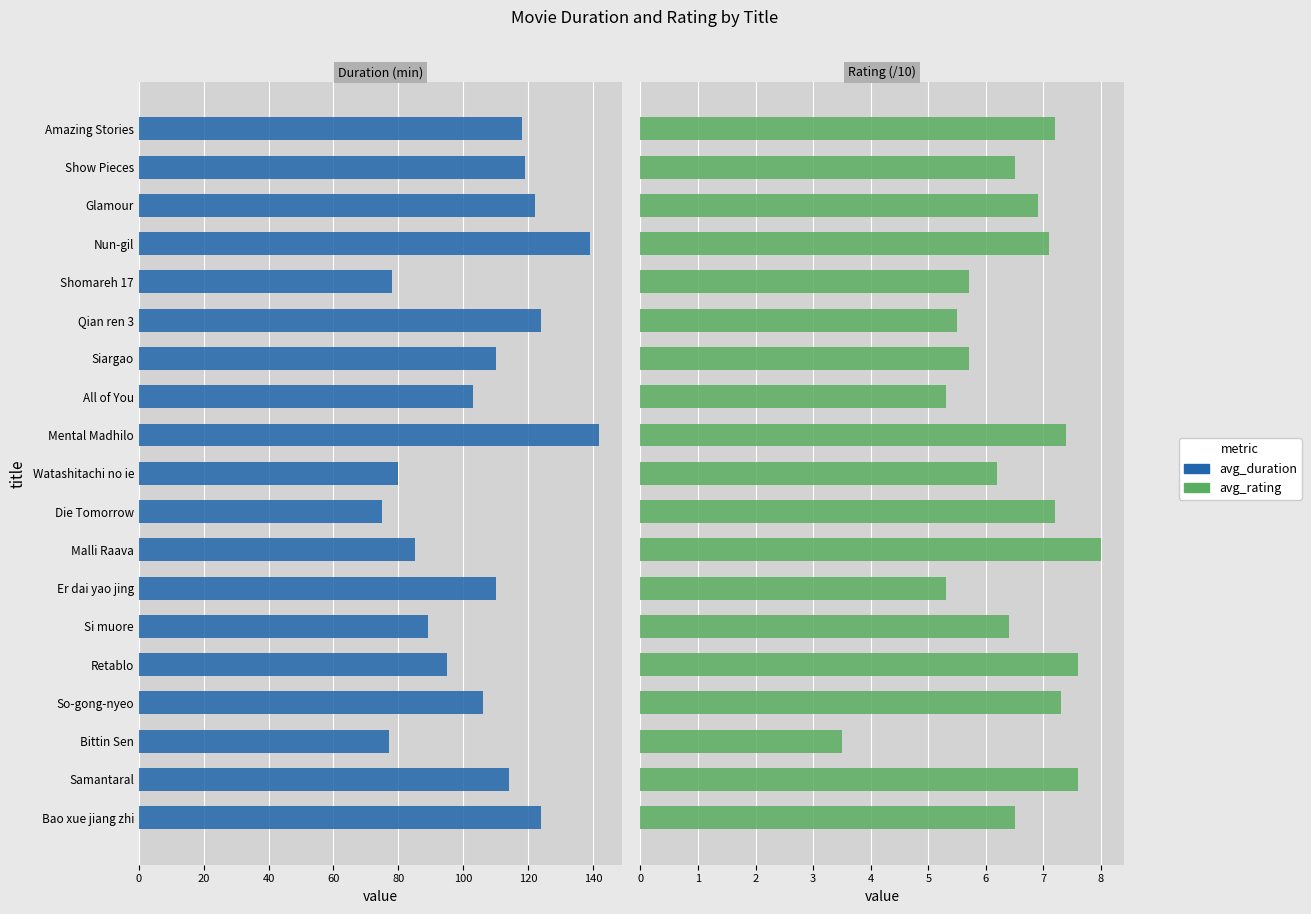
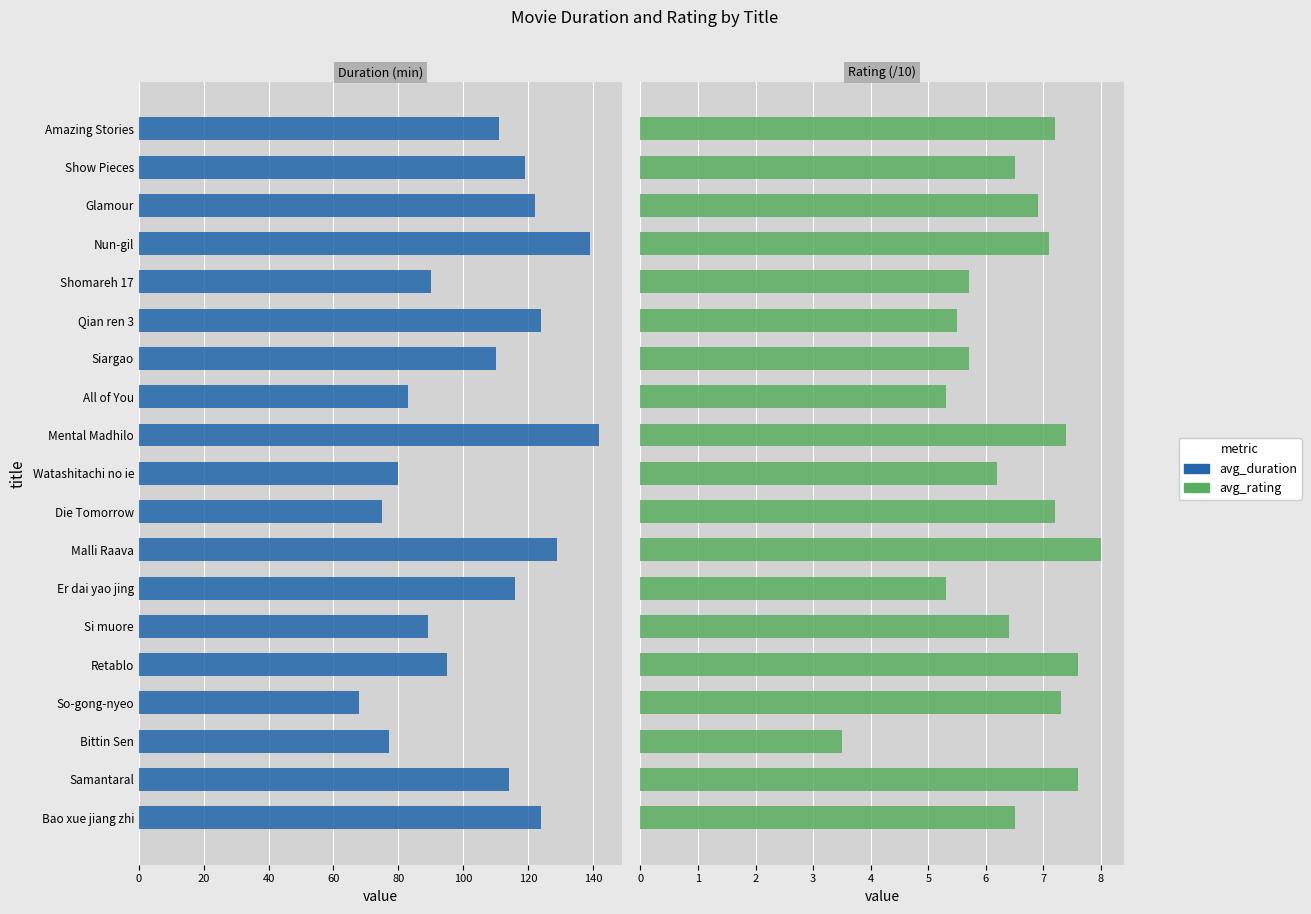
Duration (min), Amazing Stories: 118 -> 111
Duration (min), Shomareh 17: 78 -> 90
Duration (min), All of You: 103 -> 83
Duration (min), Malli Raava: 85 -> 129
Duration (min), Er dai yao jing: 110 -> 116
Duration (min), So-gong-nyeo: 106 -> 68
